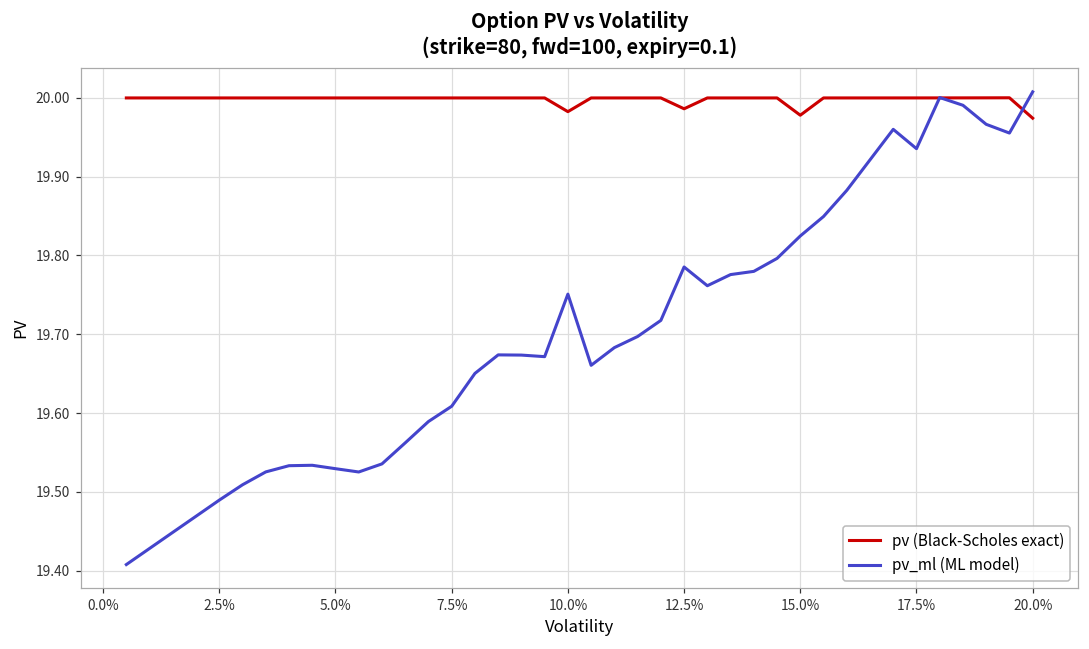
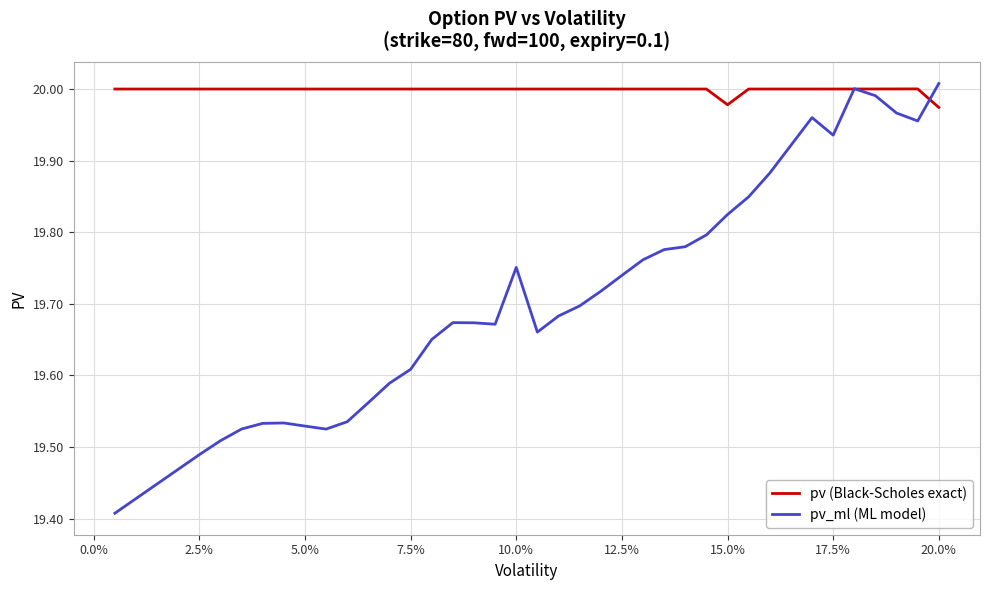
pv (Black-Scholes exact), 10.0%: 19.98 -> 20.00
pv (Black-Scholes exact), 12.5%: 19.99 -> 20.00
pv_ml (ML model), 12.5%: 19.79 -> 19.74
